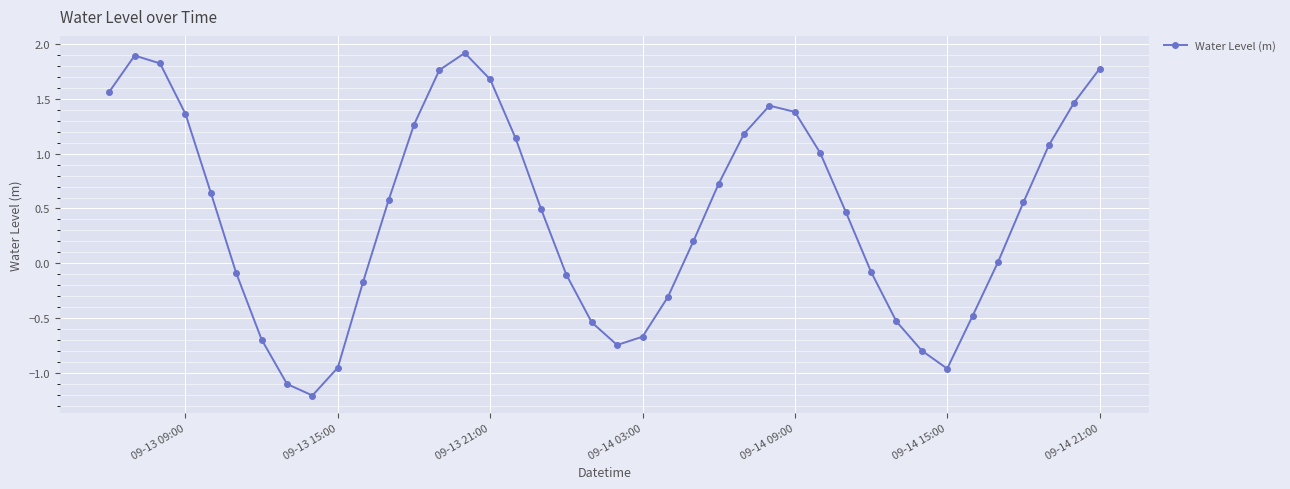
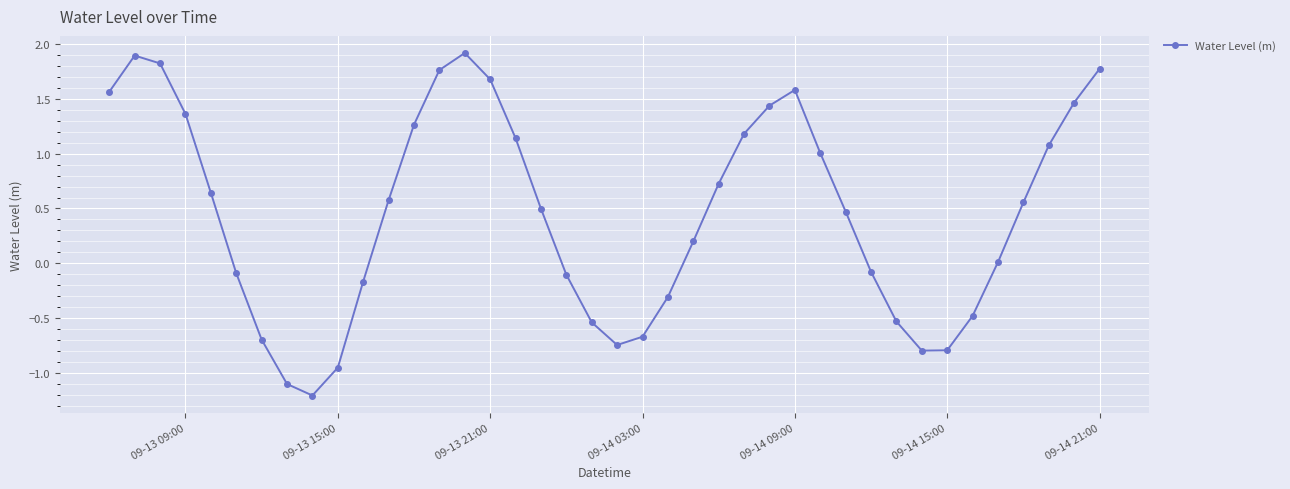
09-14 09:00: 1.38 -> 1.58
09-14 15:00: -0.96 -> -0.79
